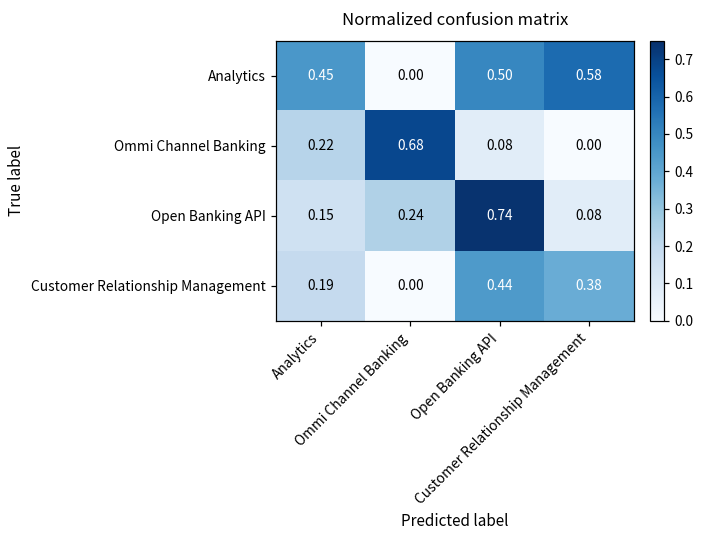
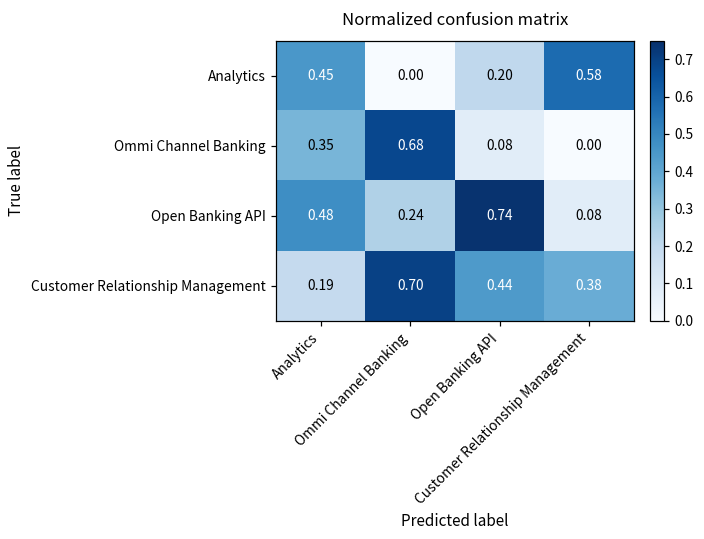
Analytics, Open Banking API: 0.50 -> 0.20
Ommi Channel Banking, Analytics: 0.22 -> 0.35
Open Banking API, Analytics: 0.15 -> 0.48
Customer Relationship Management, Ommi Channel Banking: 0.00 -> 0.70
